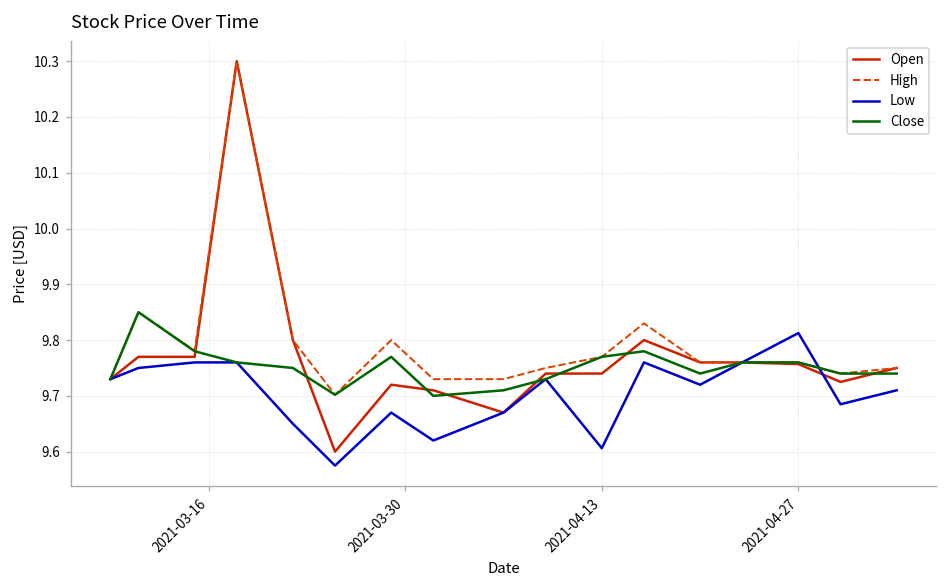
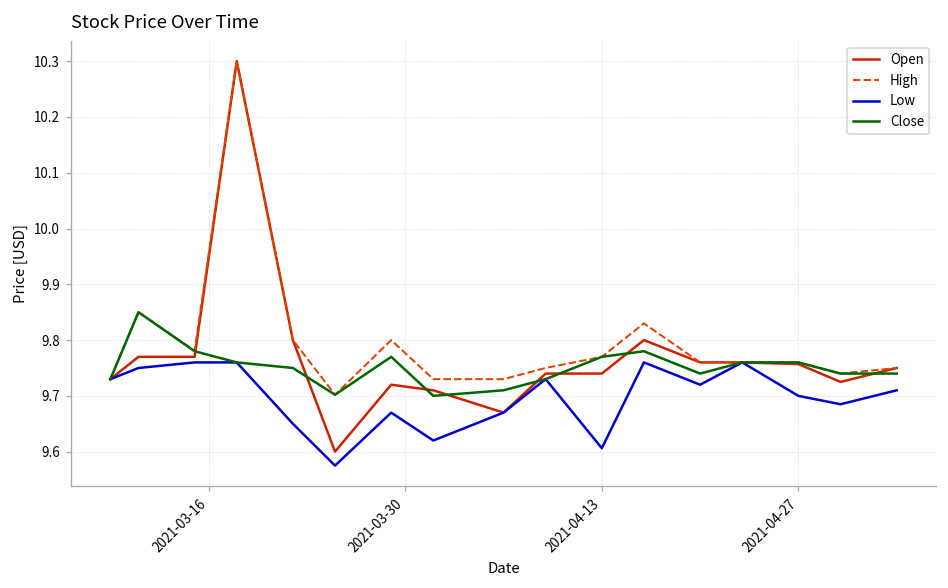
Low, 2021-04-27: 9.81 -> 9.70
